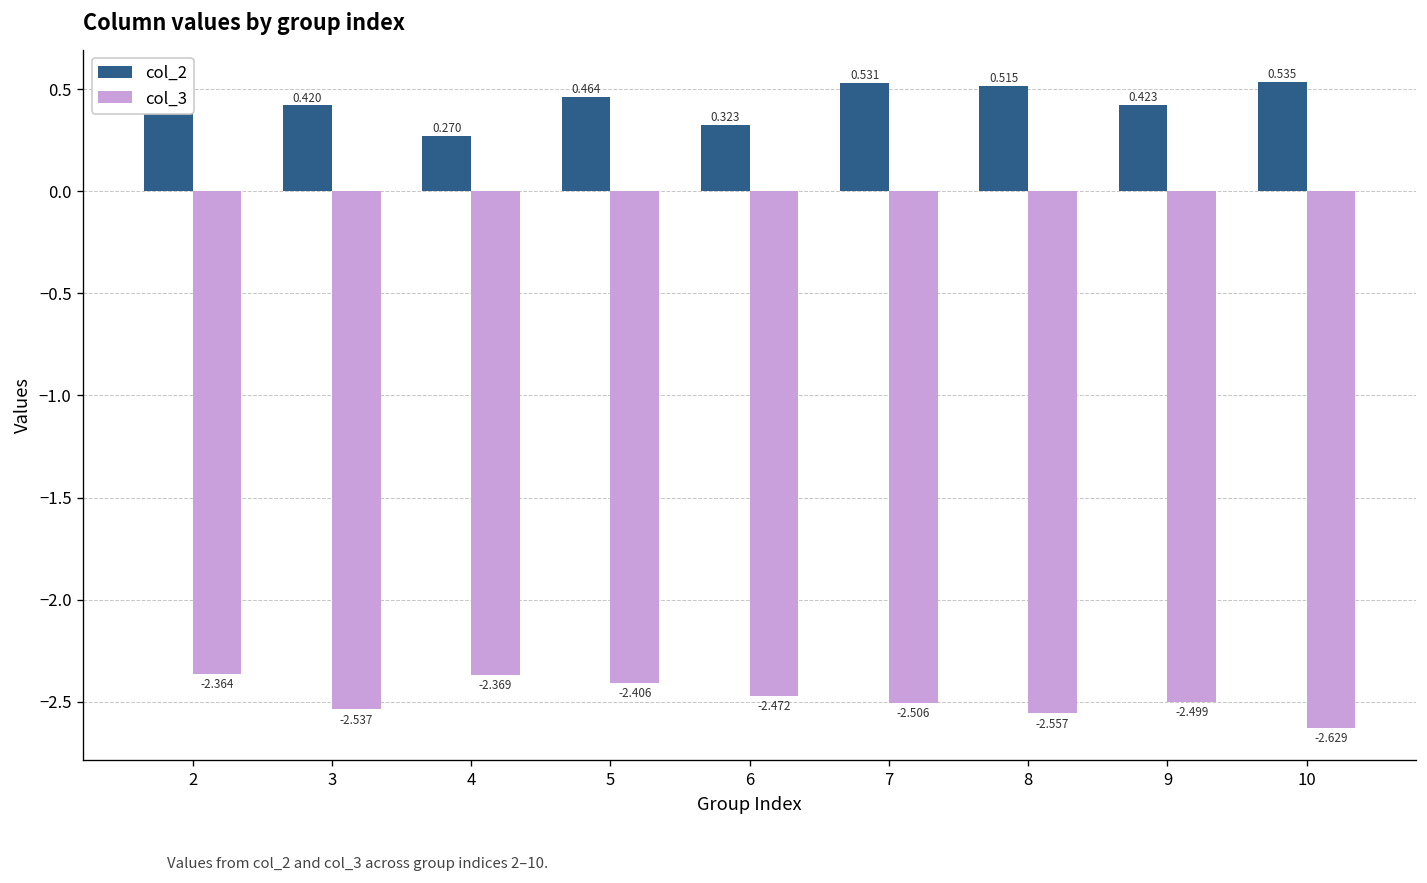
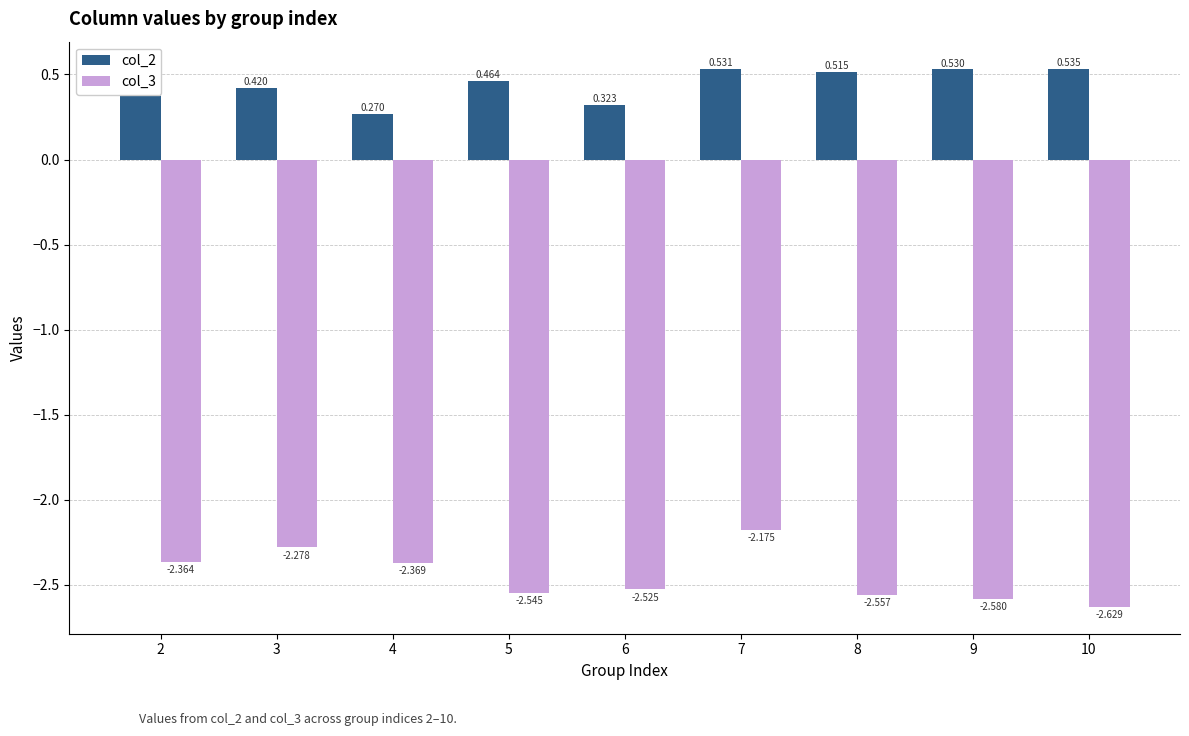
col_3, 3: -2.537 -> -2.278
col_3, 5: -2.406 -> -2.545
col_3, 6: -2.472 -> -2.525
col_3, 7: -2.506 -> -2.175
col_2, 9: 0.423 -> 0.530
col_3, 9: -2.499 -> -2.580
